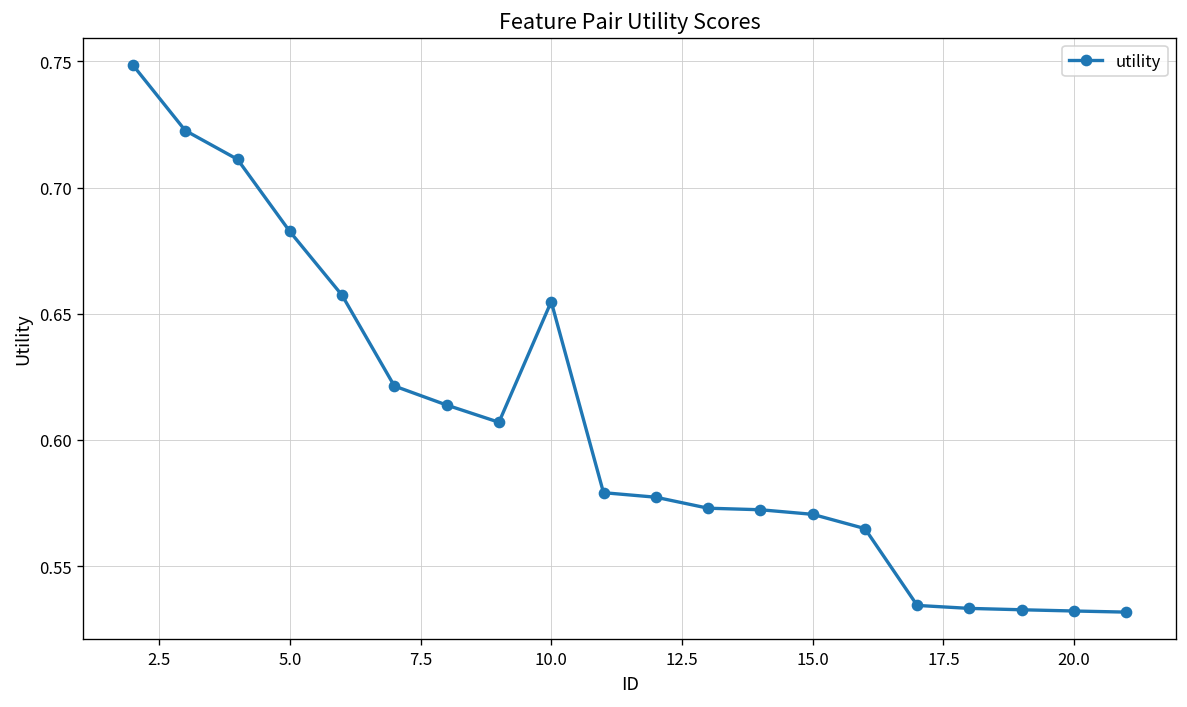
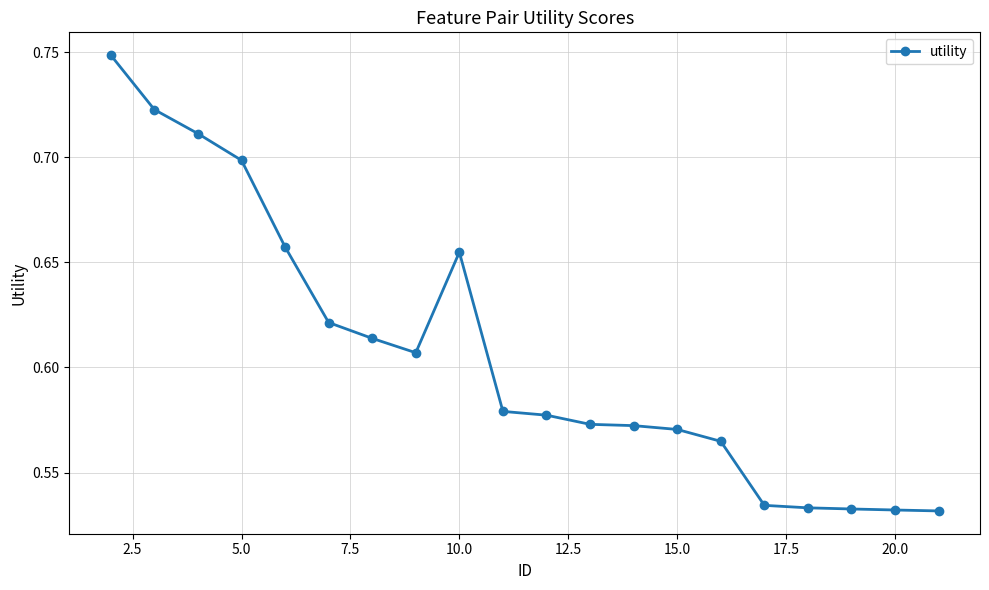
5.0: 0.683 -> 0.699
